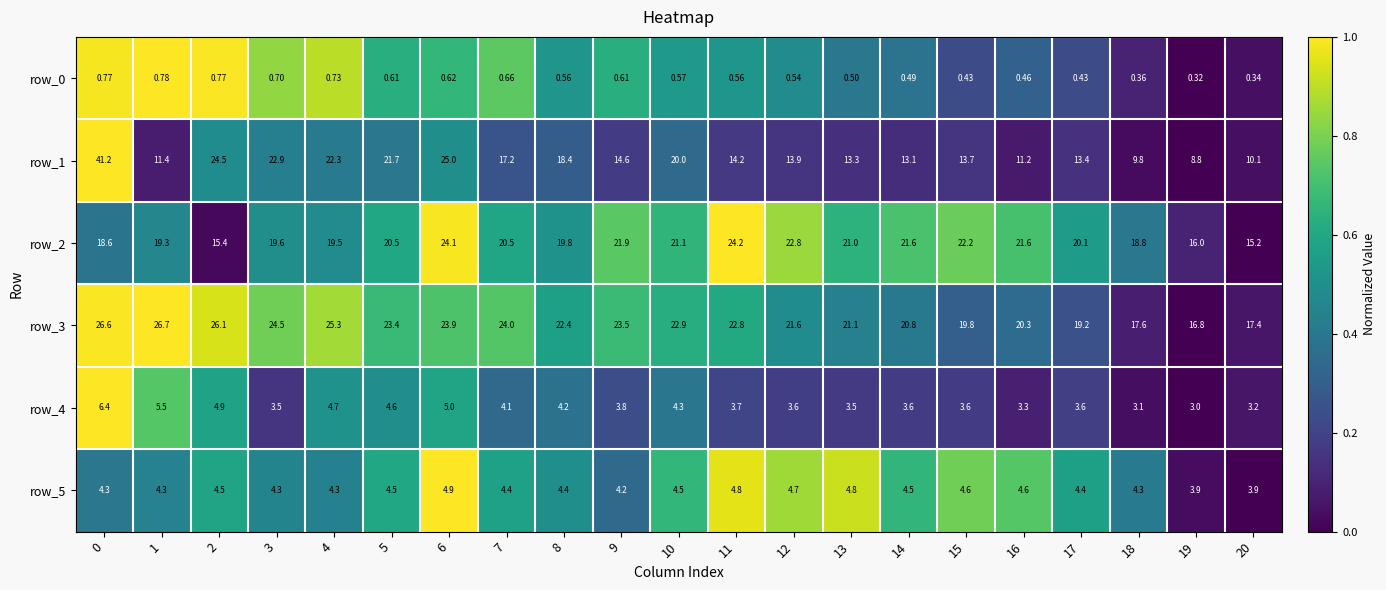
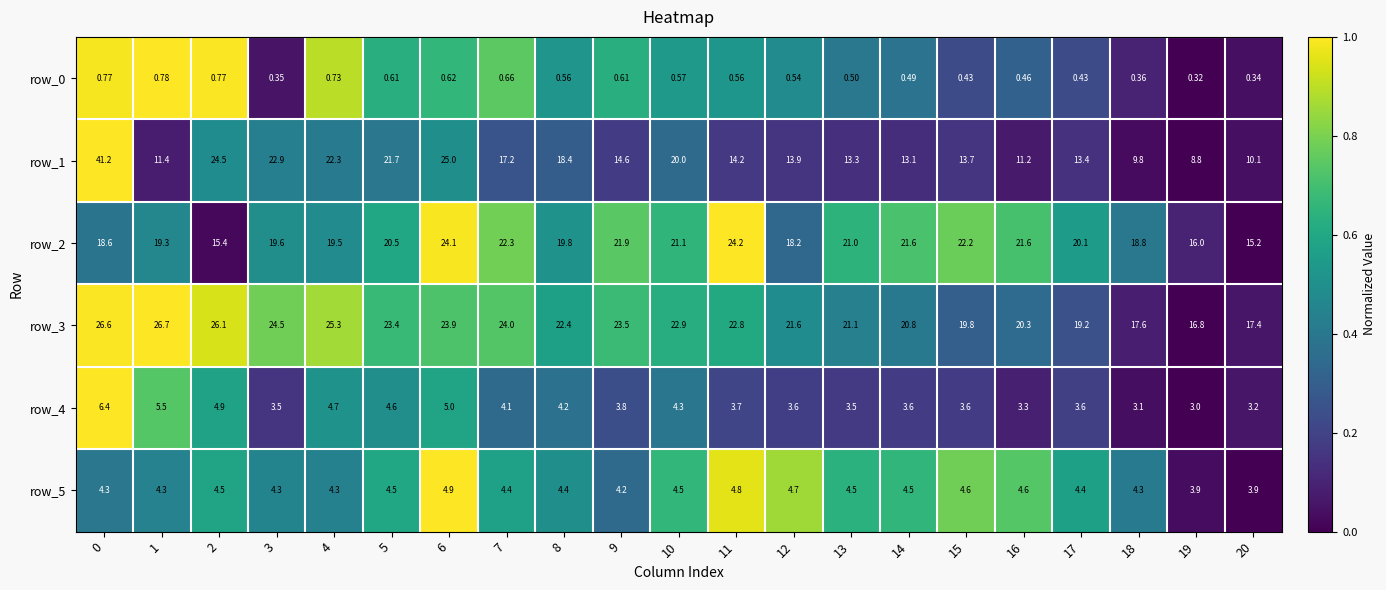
row_0, 3: 0.70 -> 0.35
row_2, 7: 20.5 -> 22.3
row_2, 12: 22.8 -> 18.2
row_5, 13: 4.8 -> 4.5
